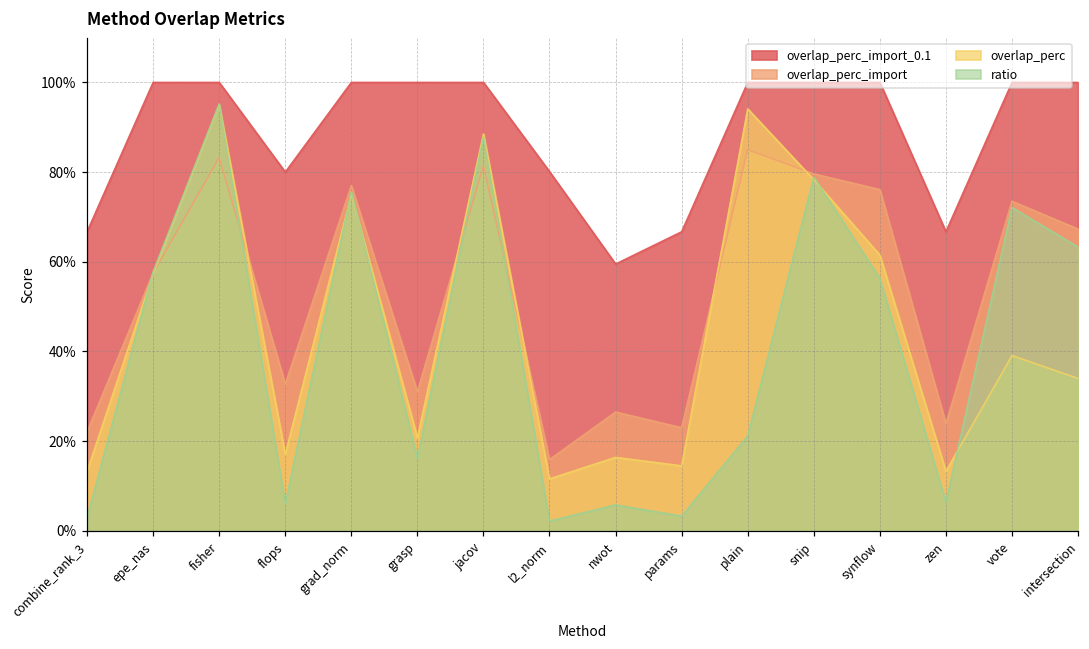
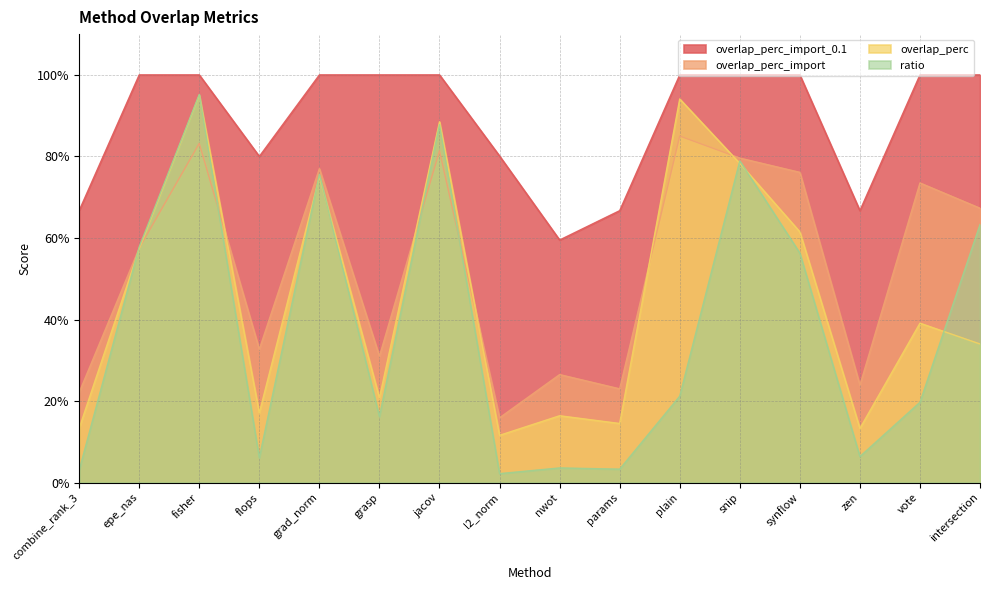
ratio, nwot: 6% -> 4%
ratio, vote: 72% -> 20%
